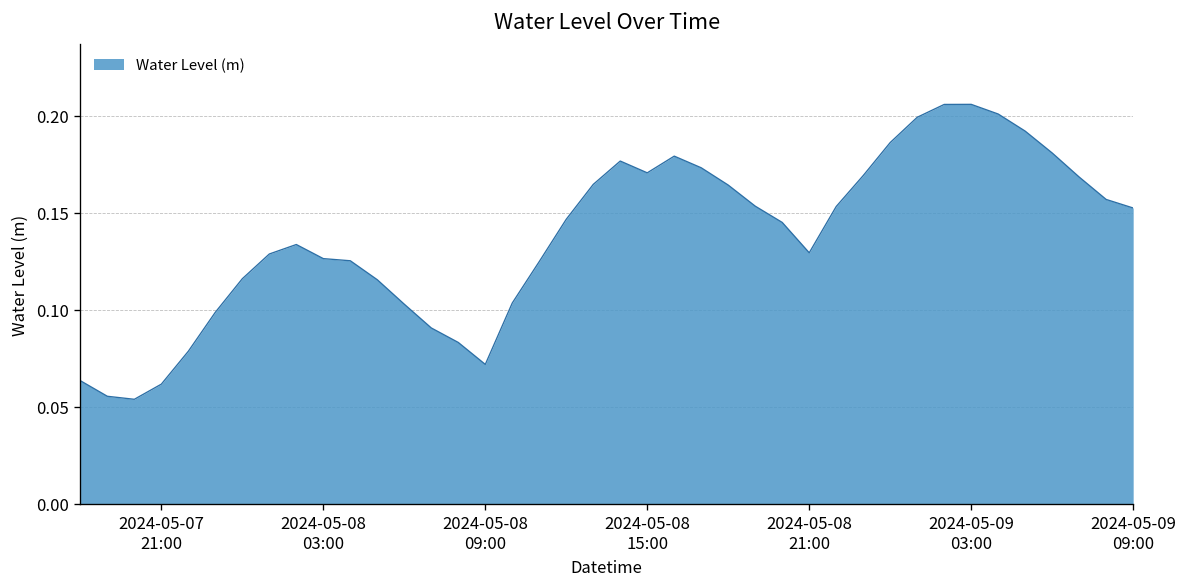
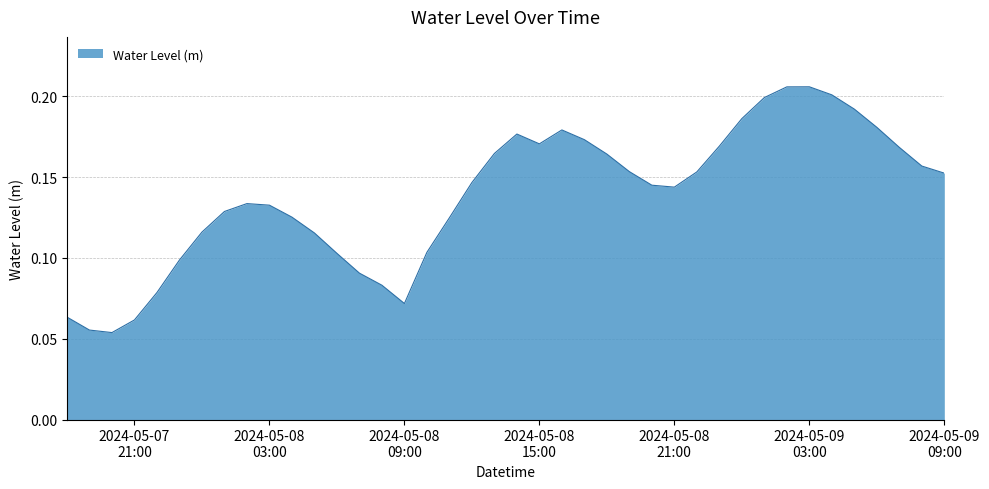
2024-05-08 03:00: 0.126 -> 0.133
2024-05-08 21:00: 0.129 -> 0.144
